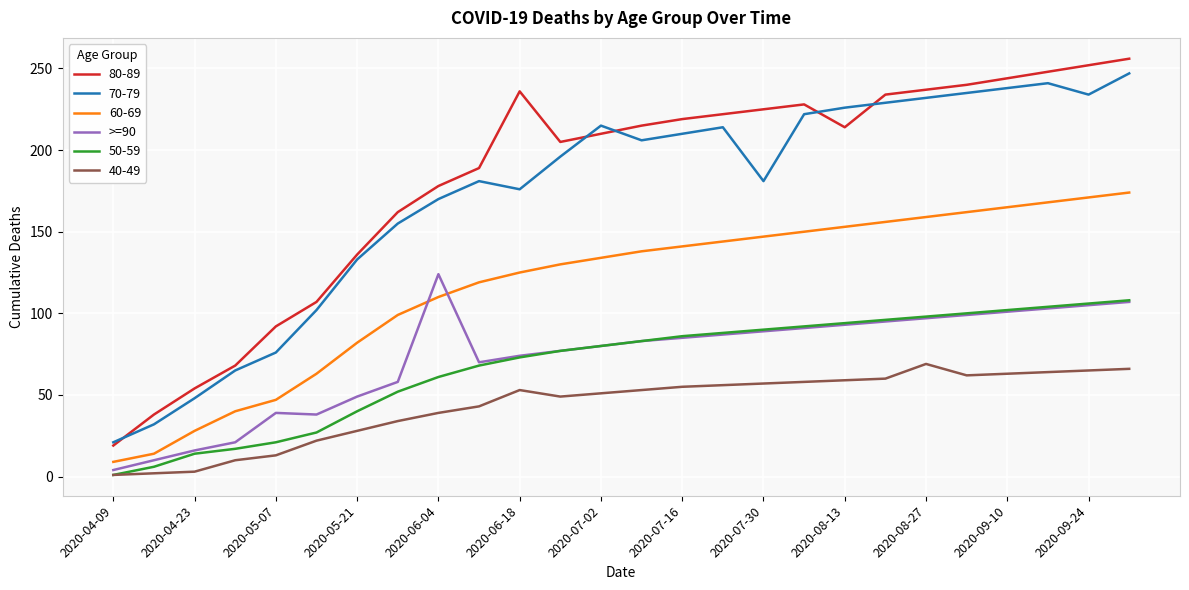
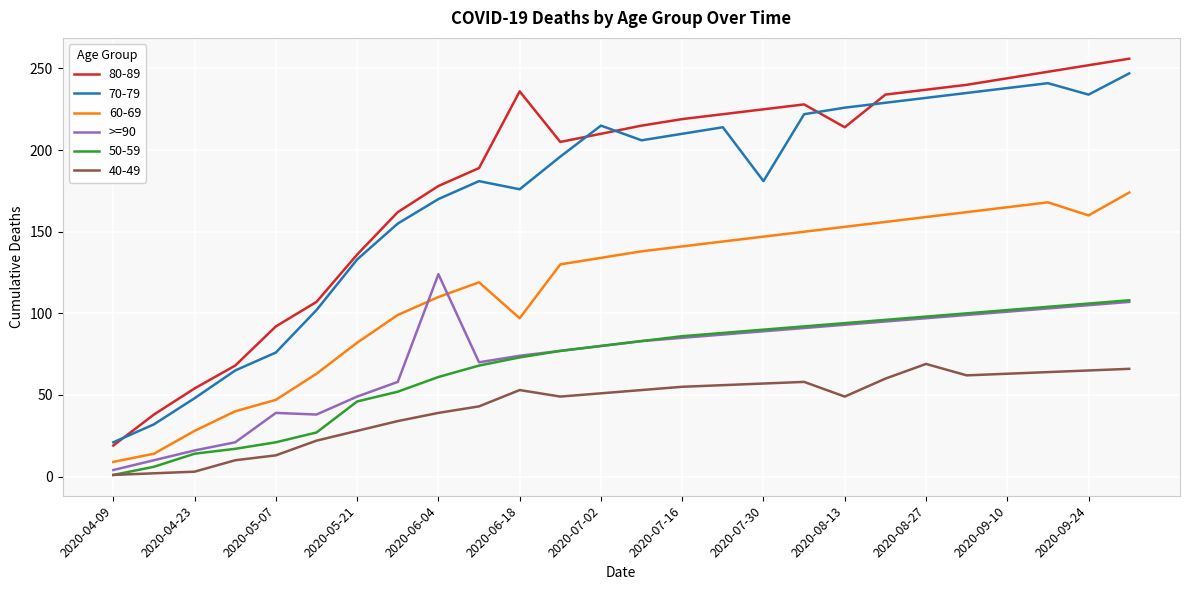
50-59, 2020-05-21: 40 -> 46
60-69, 2020-06-18: 125 -> 97
40-49, 2020-08-13: 59 -> 49
60-69, 2020-09-24: 171 -> 160
